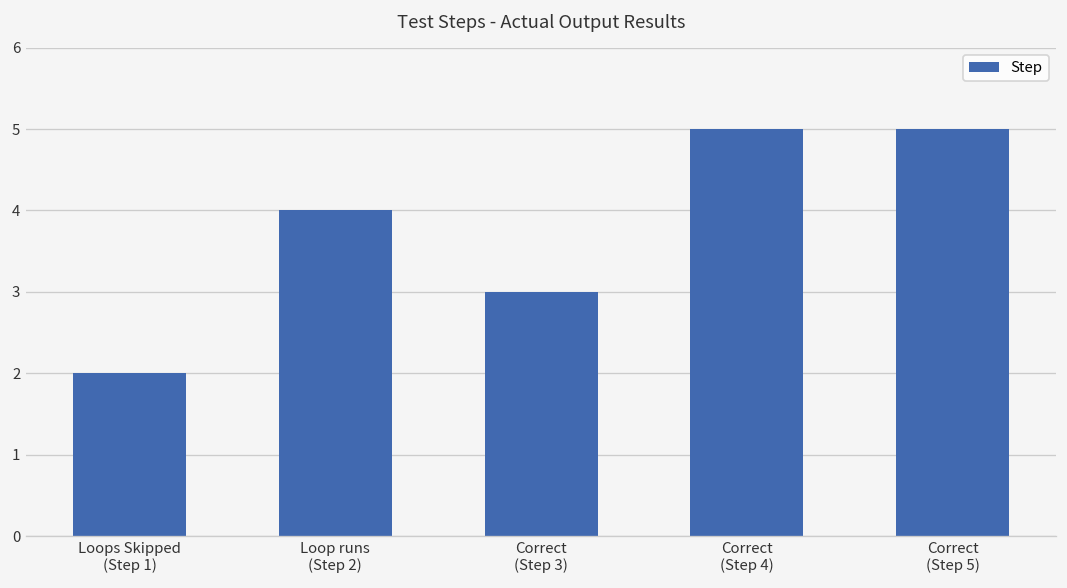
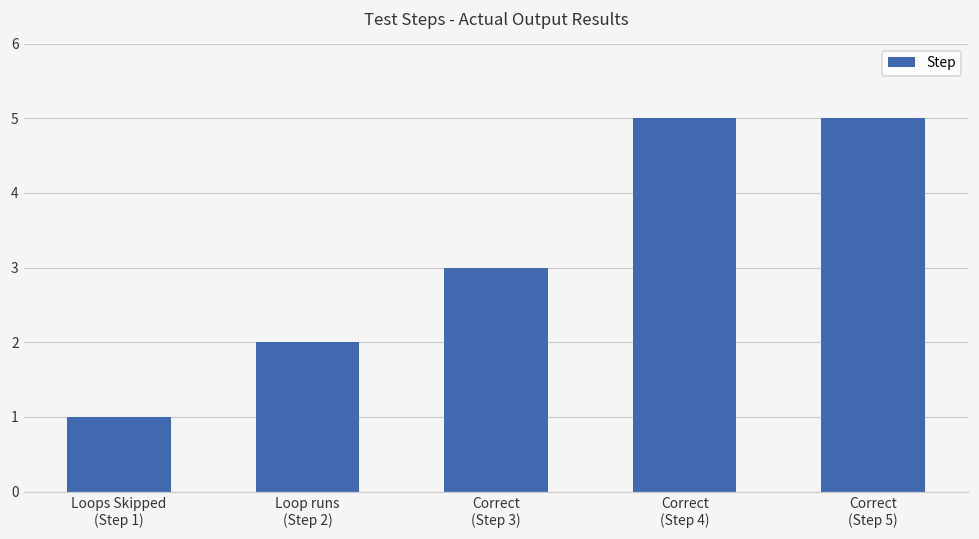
Loops Skipped (Step 1): 2 -> 1
Loop runs (Step 2): 4 -> 2
